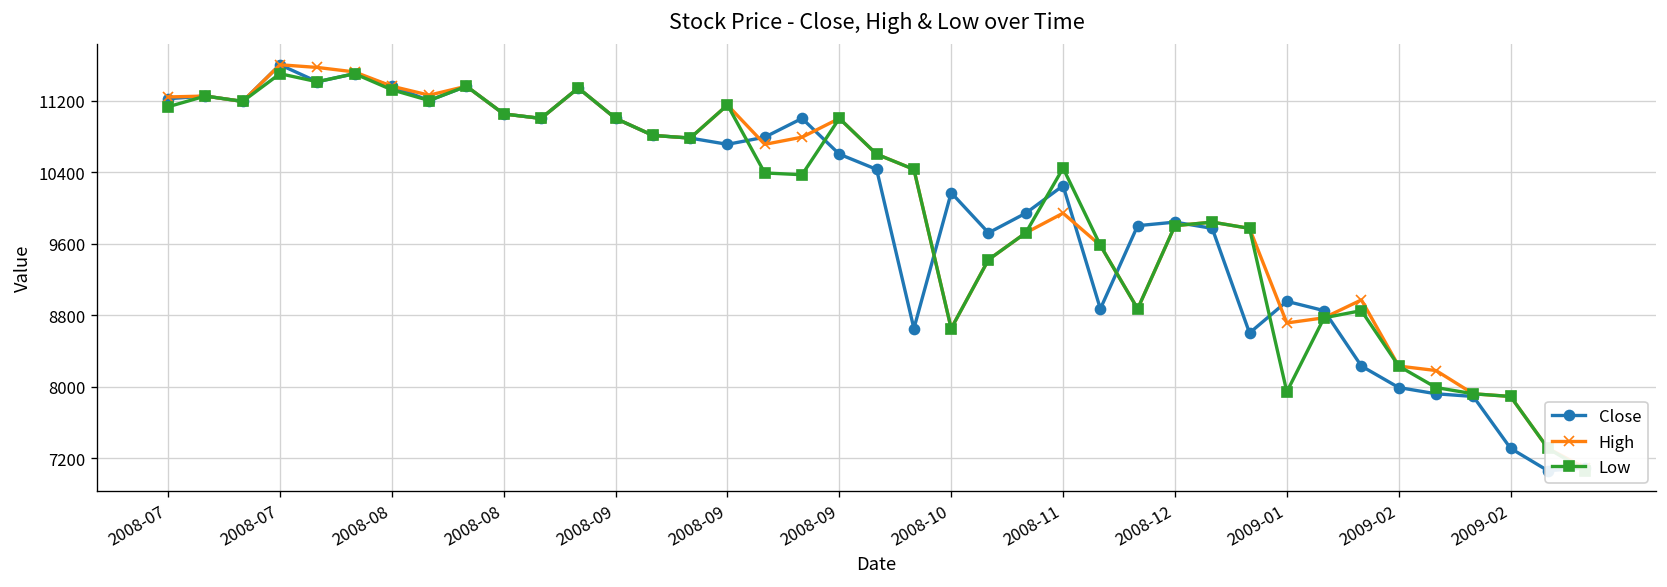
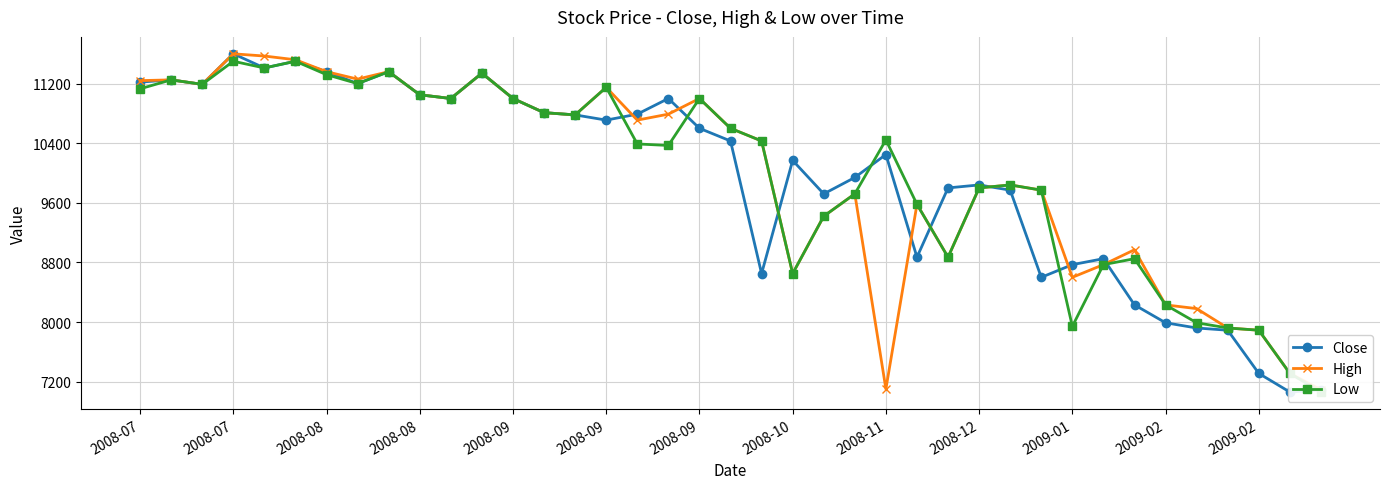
High, 2008-11: 9900 -> 7100
Close, 2009-01: 9000 -> 8800
High, 2009-01: 8700 -> 8600
